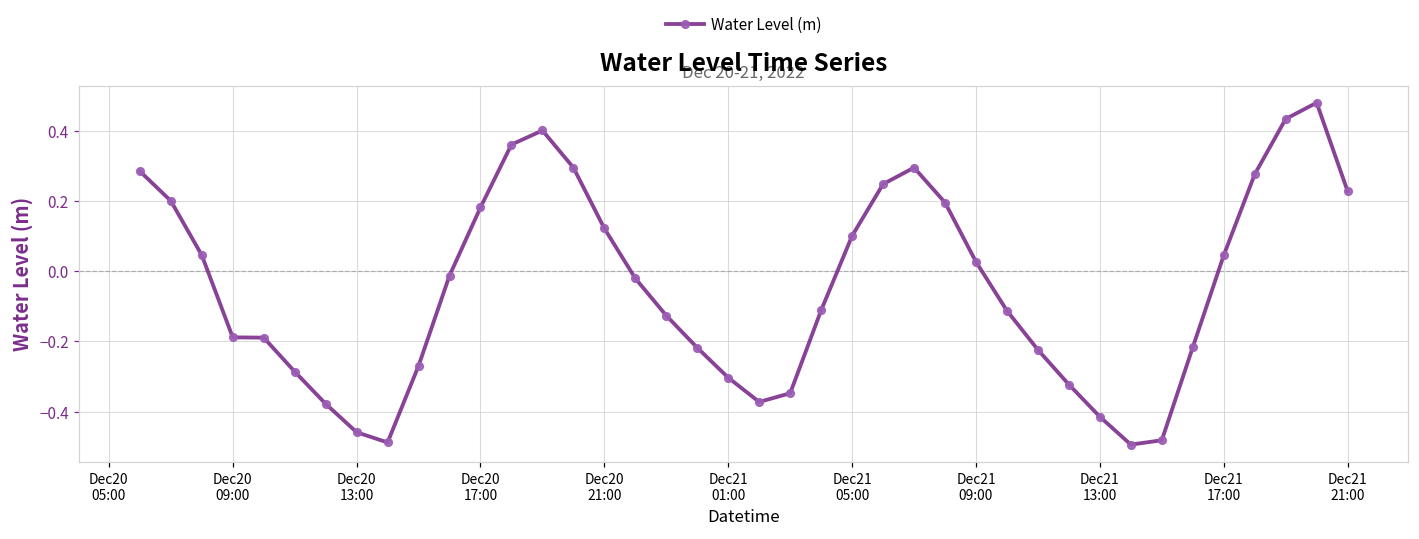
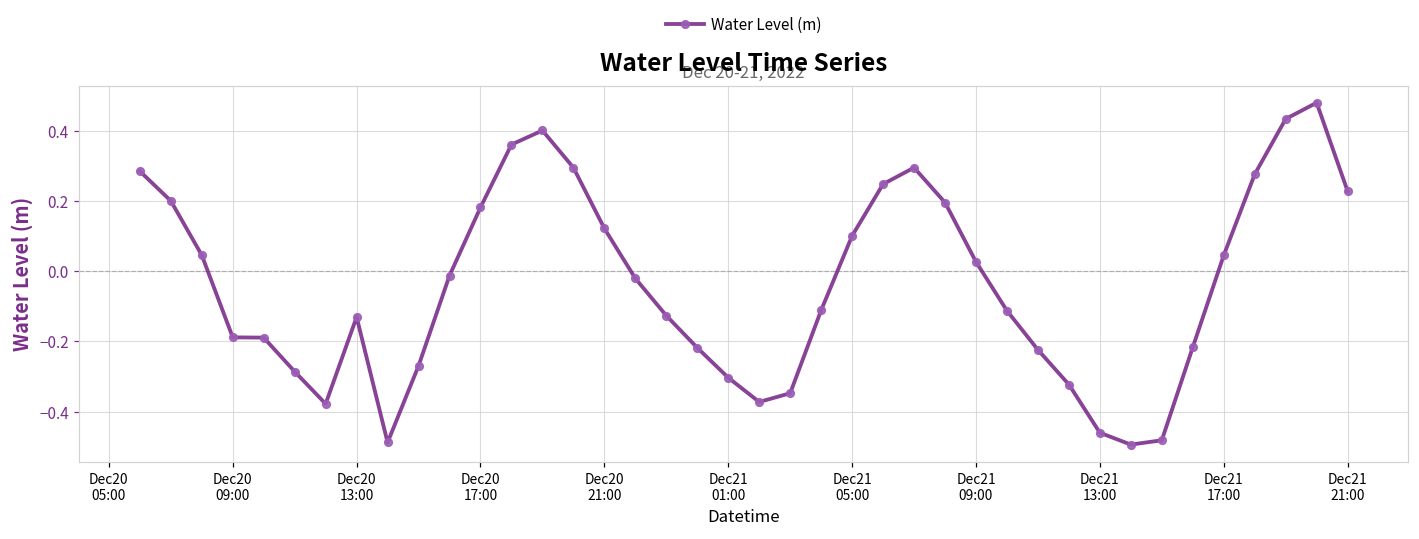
Dec20 13:00: -0.46 -> -0.13
Dec21 13:00: -0.41 -> -0.46
